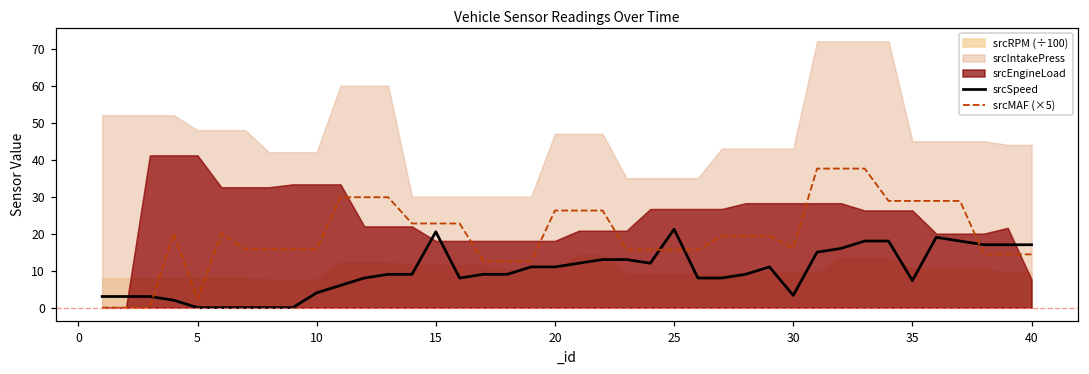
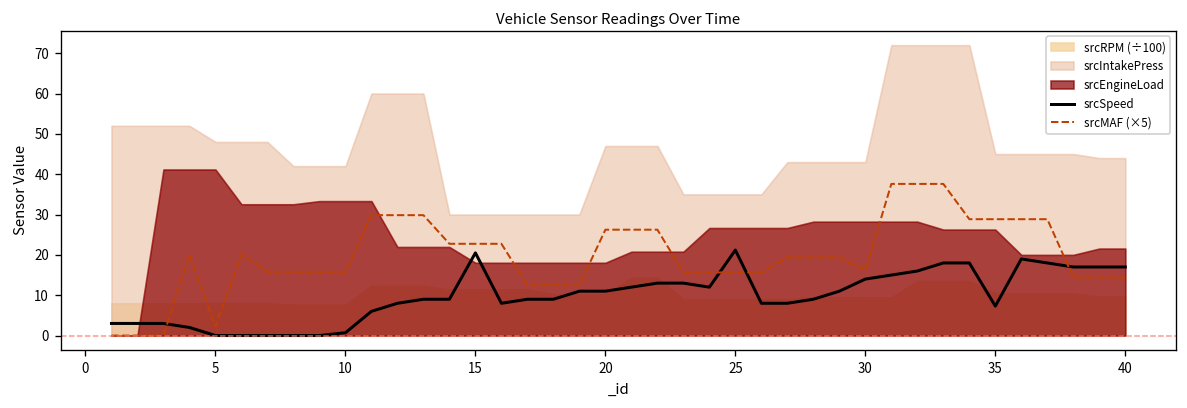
srcSpeed, 10: 4 -> 1
srcSpeed, 30: 3 -> 14
srcEngineLoad, 40: 8 -> 22
